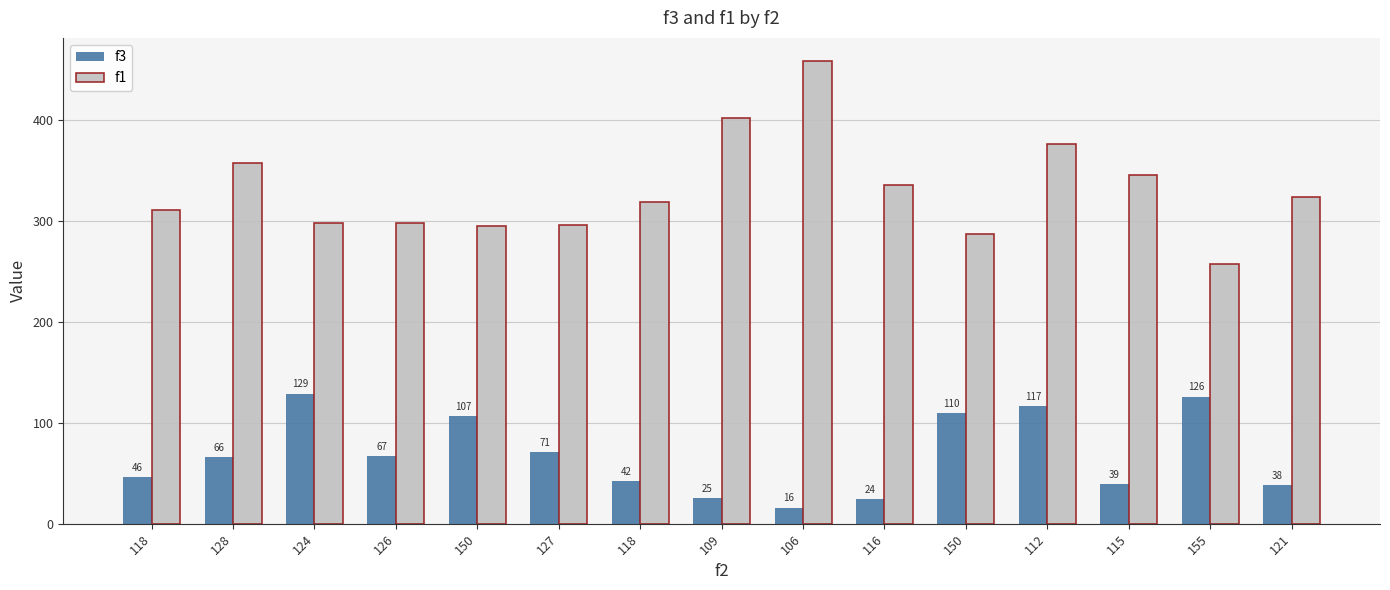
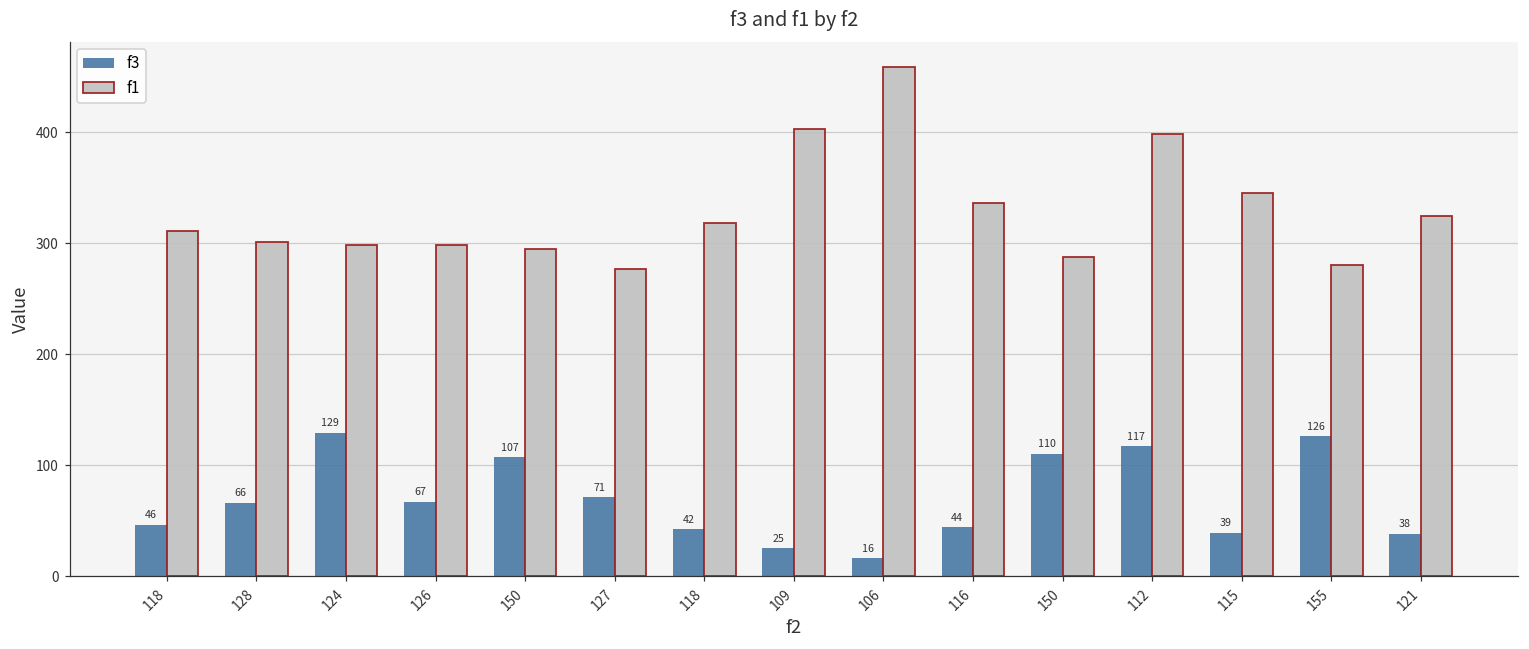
f1, 128: 358 -> 301
f1, 127: 296 -> 277
f3, 116: 24 -> 44
f1, 112: 377 -> 399
f1, 155: 258 -> 280
